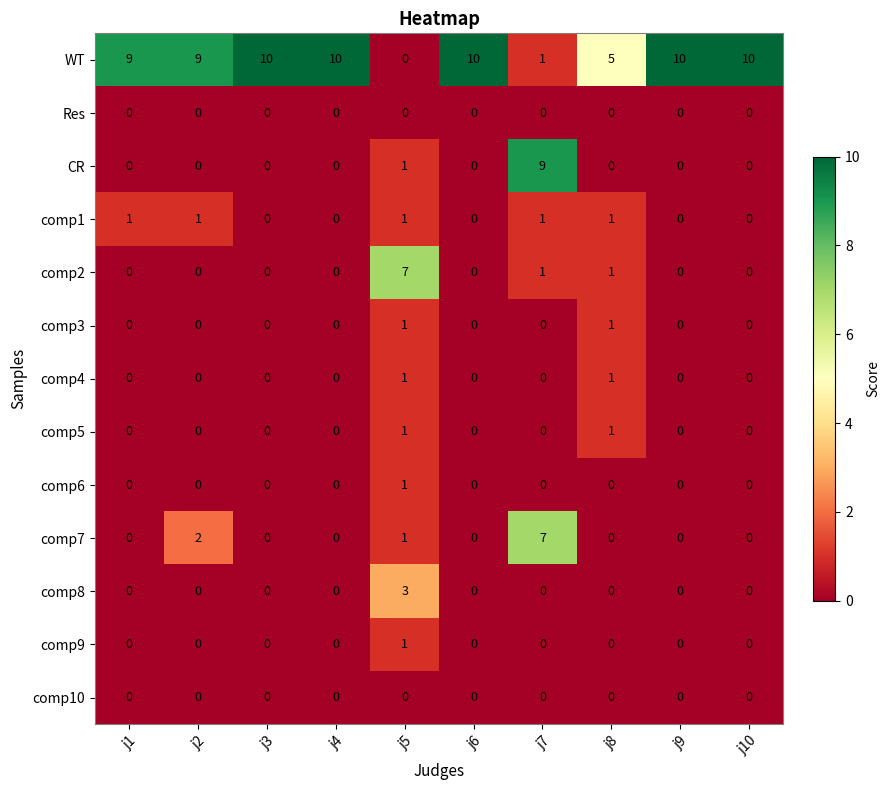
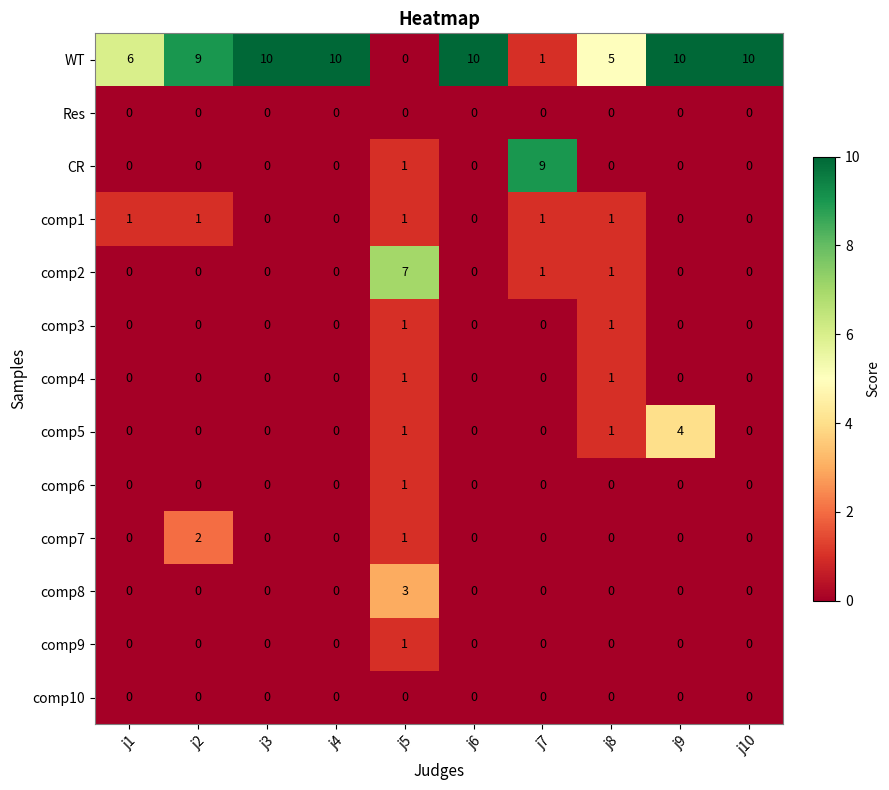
WT, j1: 9 -> 6
comp5, j9: 0 -> 4
comp7, j7: 7 -> 0
